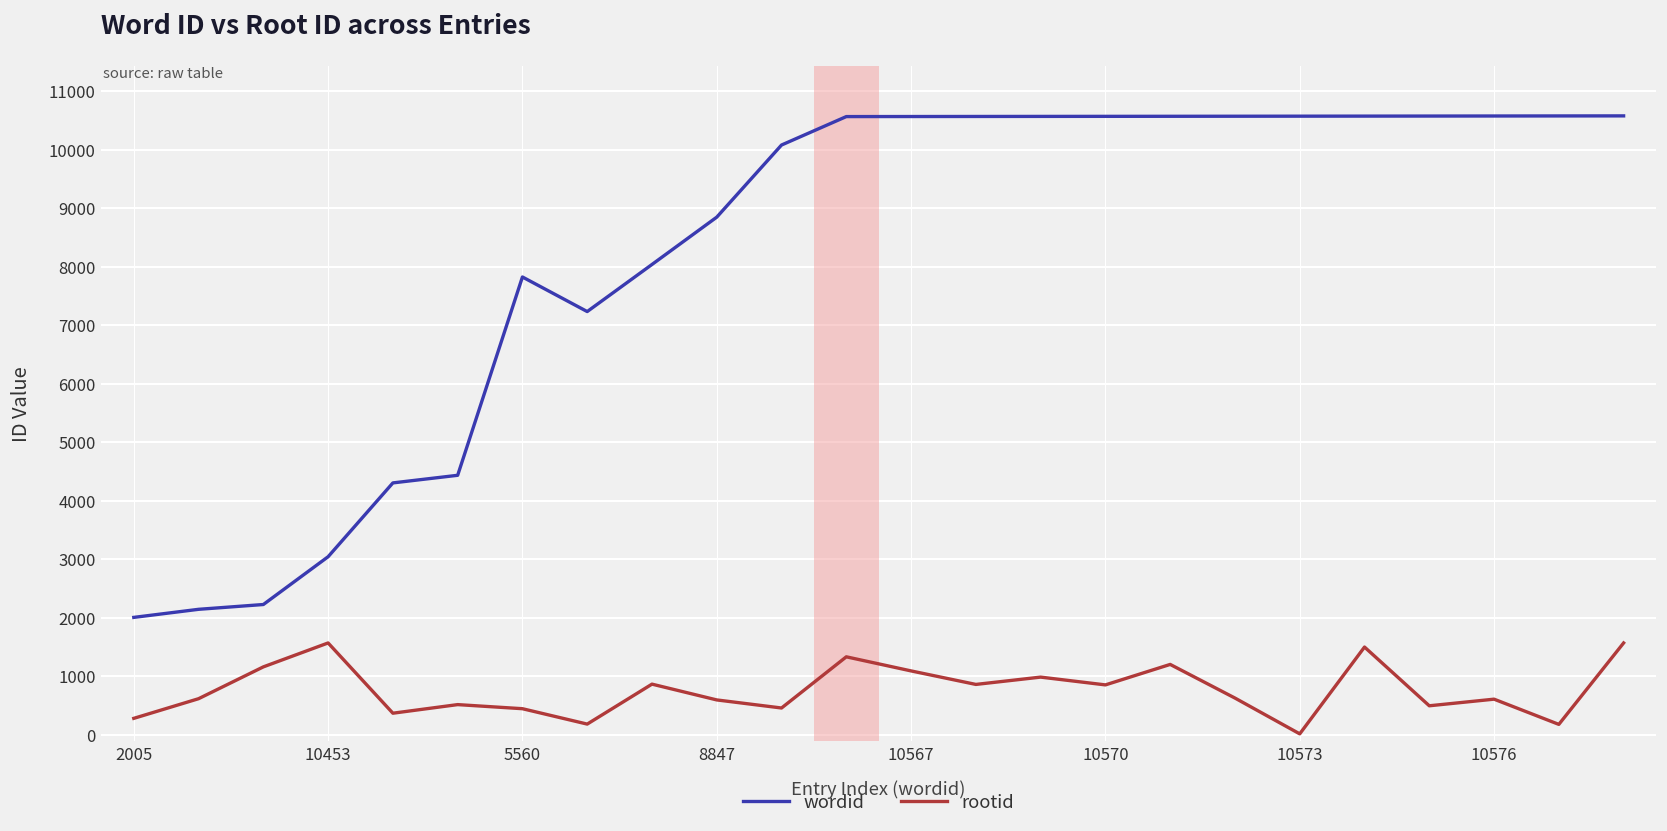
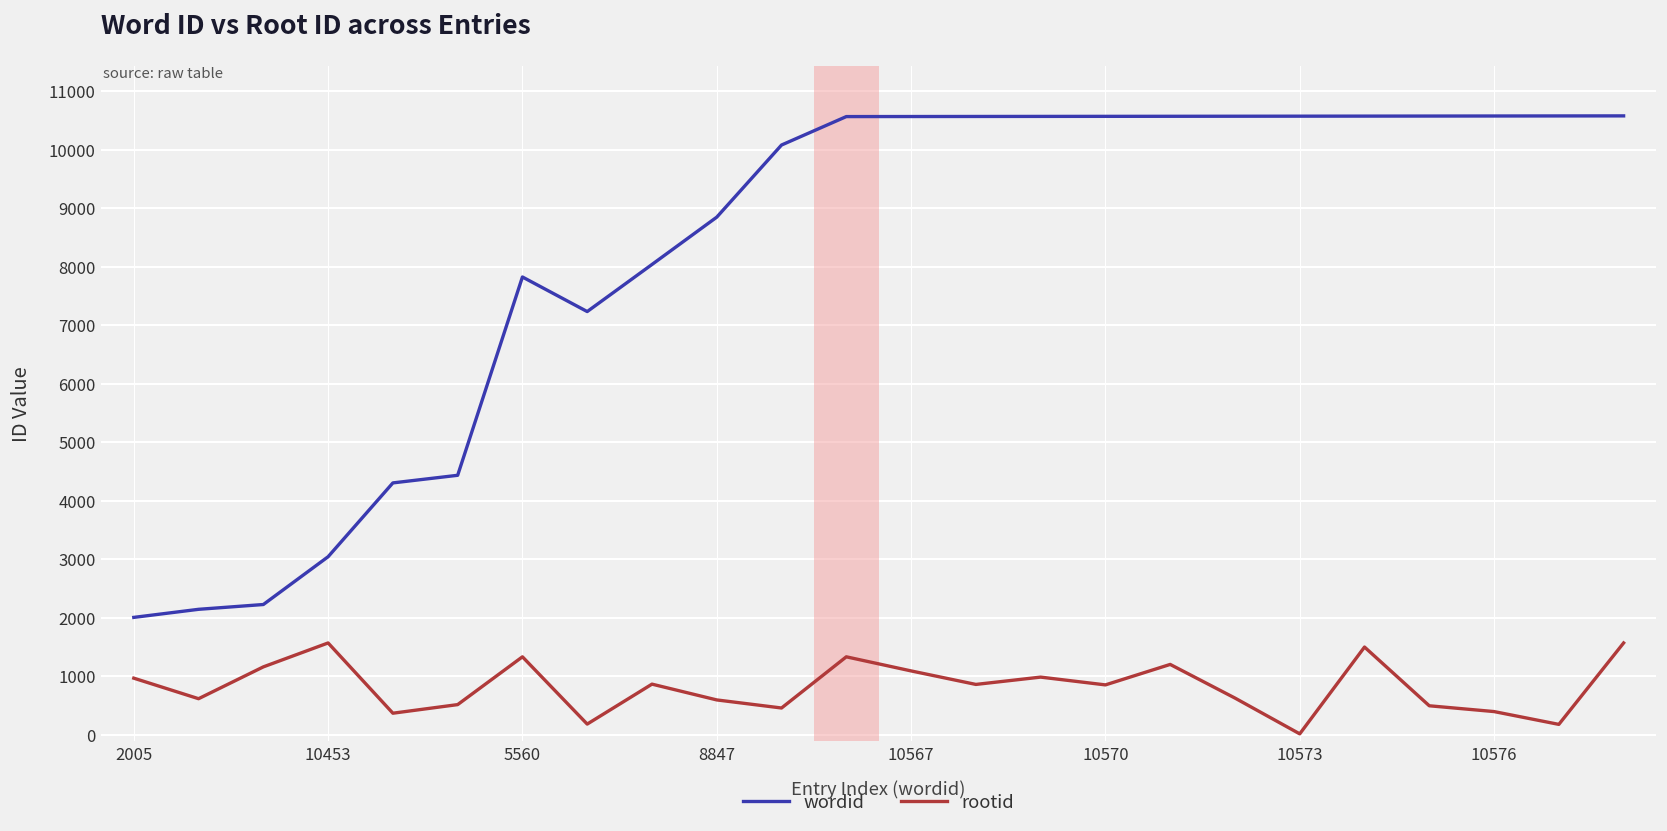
rootid, 2005: 300 -> 1000
rootid, 5560: 400 -> 1300
rootid, 10576: 600 -> 400
